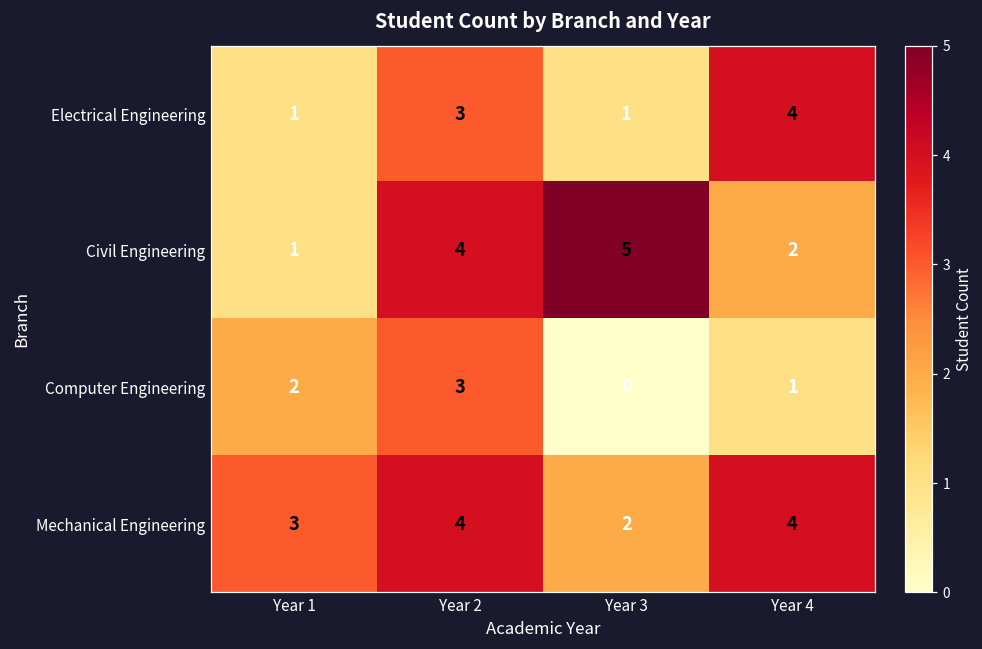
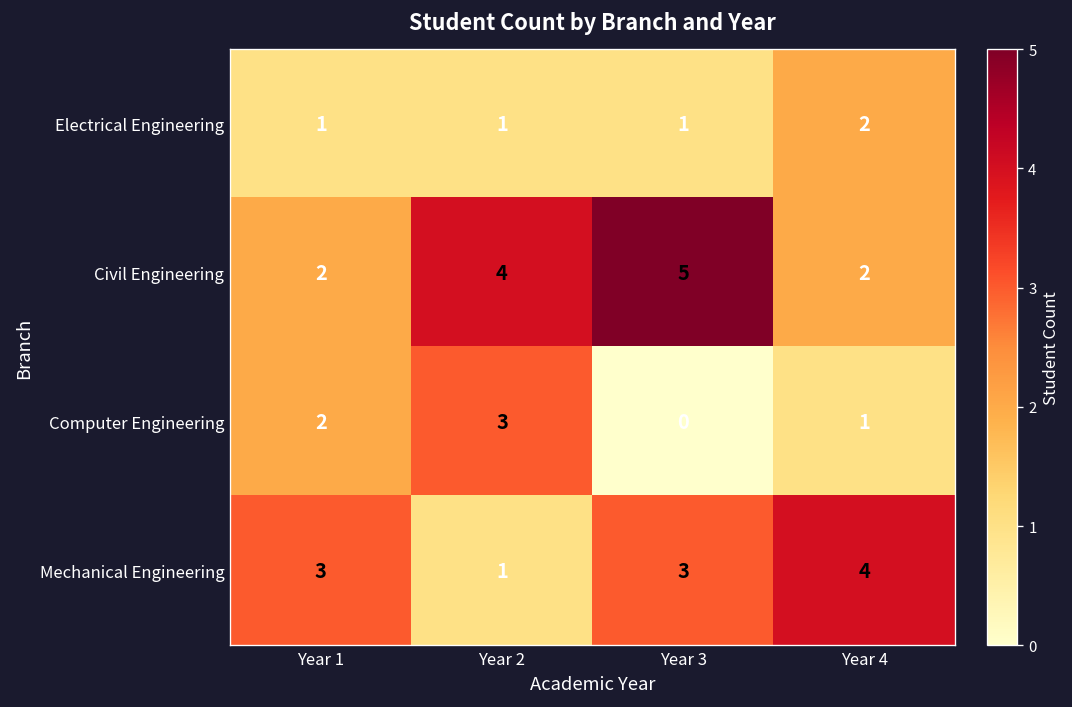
Electrical Engineering, Year 2: 3 -> 1
Electrical Engineering, Year 4: 4 -> 2
Civil Engineering, Year 1: 1 -> 2
Mechanical Engineering, Year 2: 4 -> 1
Mechanical Engineering, Year 3: 2 -> 3
